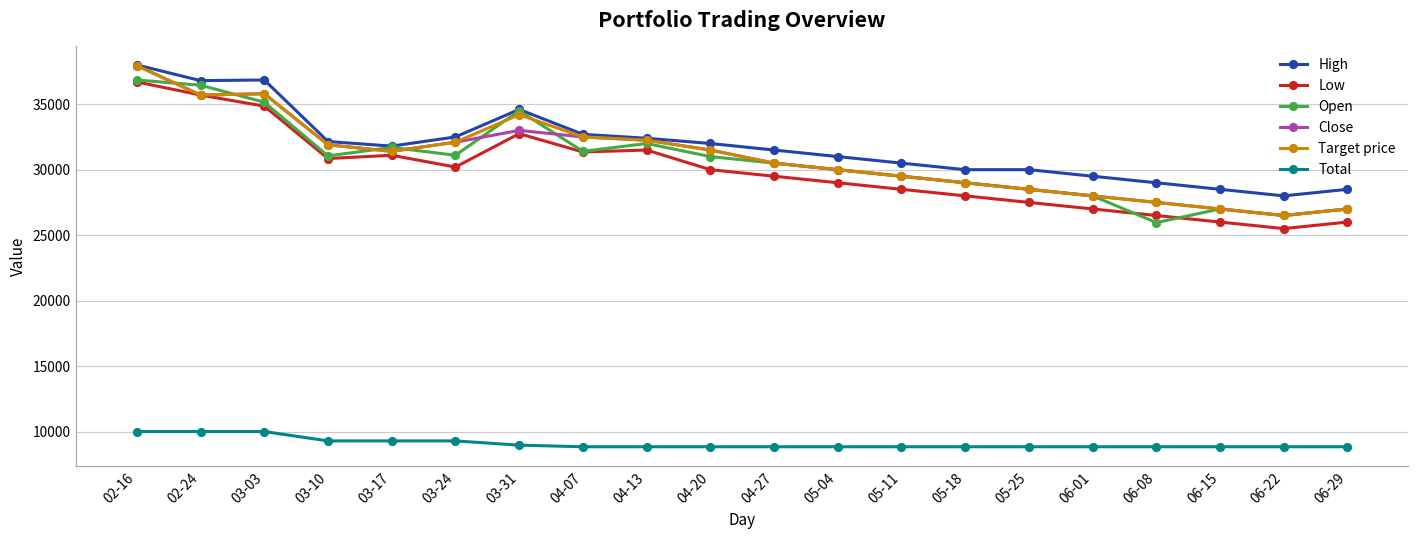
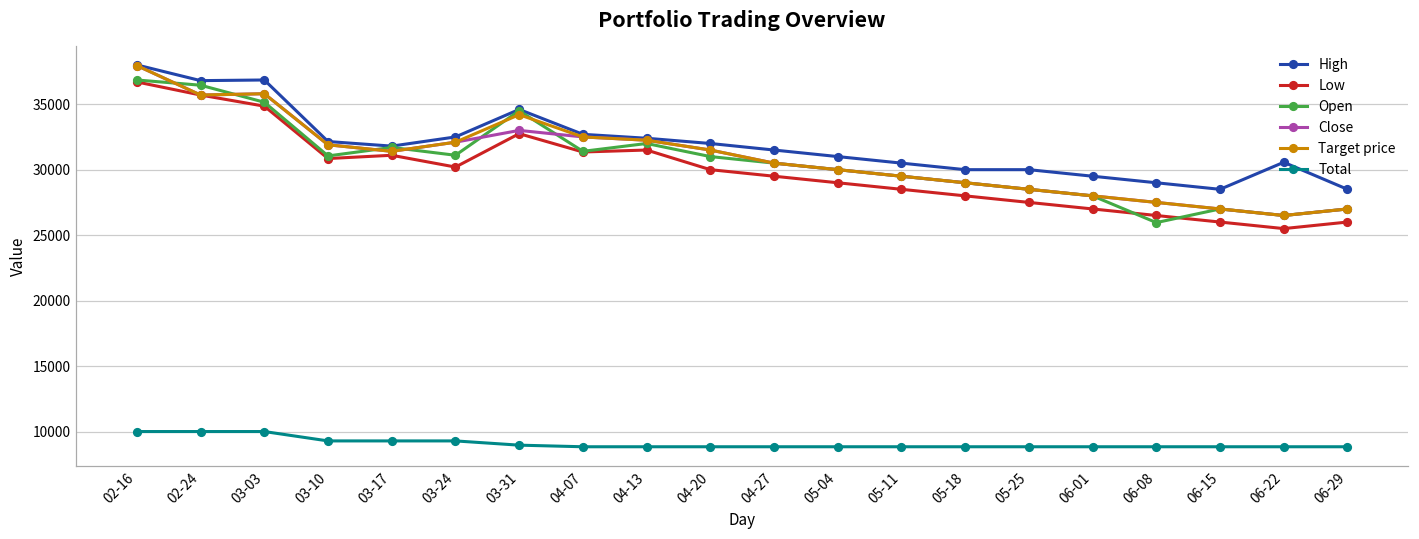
High, 06-22: 28000 -> 30600
